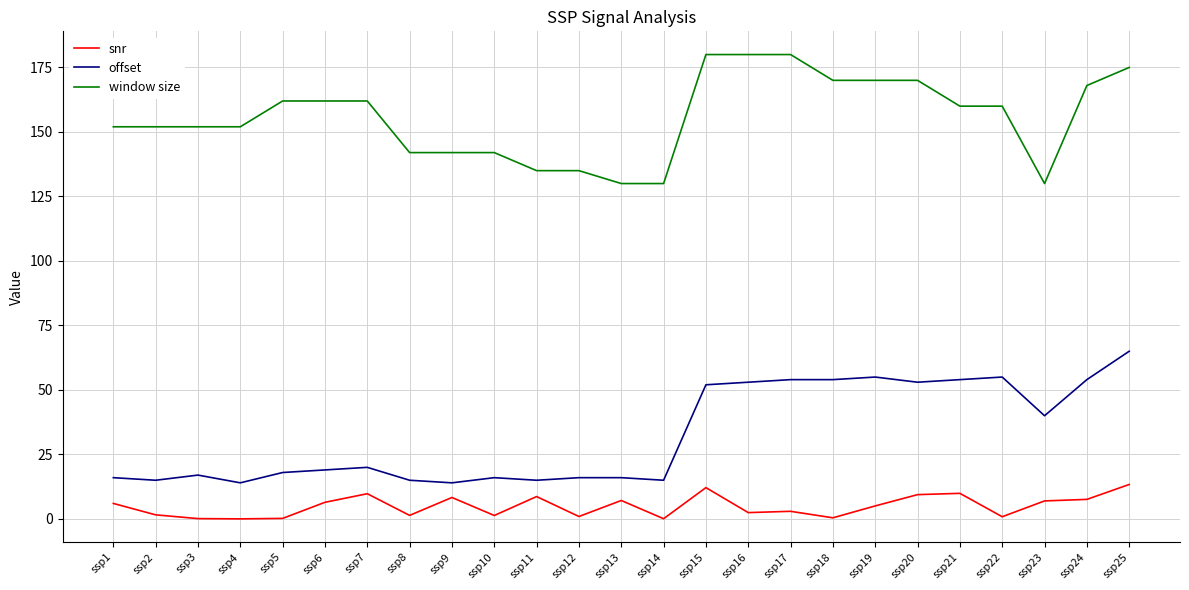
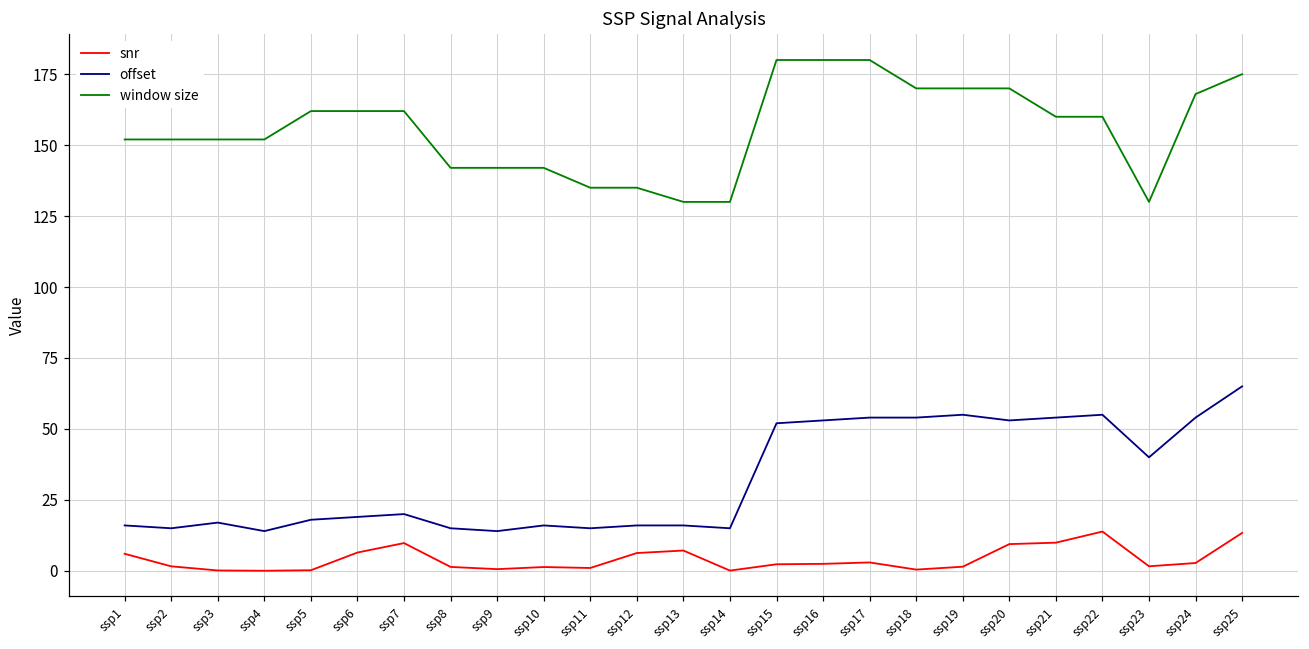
snr, ssp9: 8 -> 1
snr, ssp11: 9 -> 1
snr, ssp12: 1 -> 6
snr, ssp15: 12 -> 2
snr, ssp19: 5 -> 1
snr, ssp22: 1 -> 14
snr, ssp23: 7 -> 2
snr, ssp24: 8 -> 3
